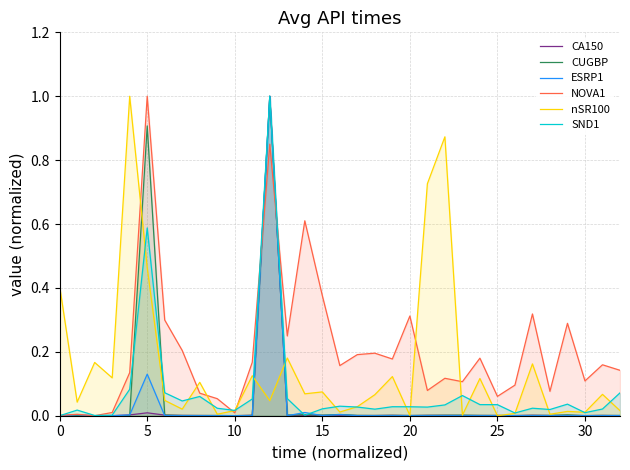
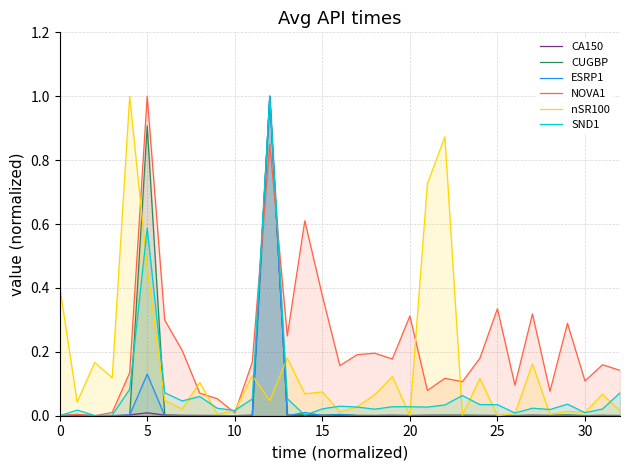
NOVA1, 25: 0.06 -> 0.34
